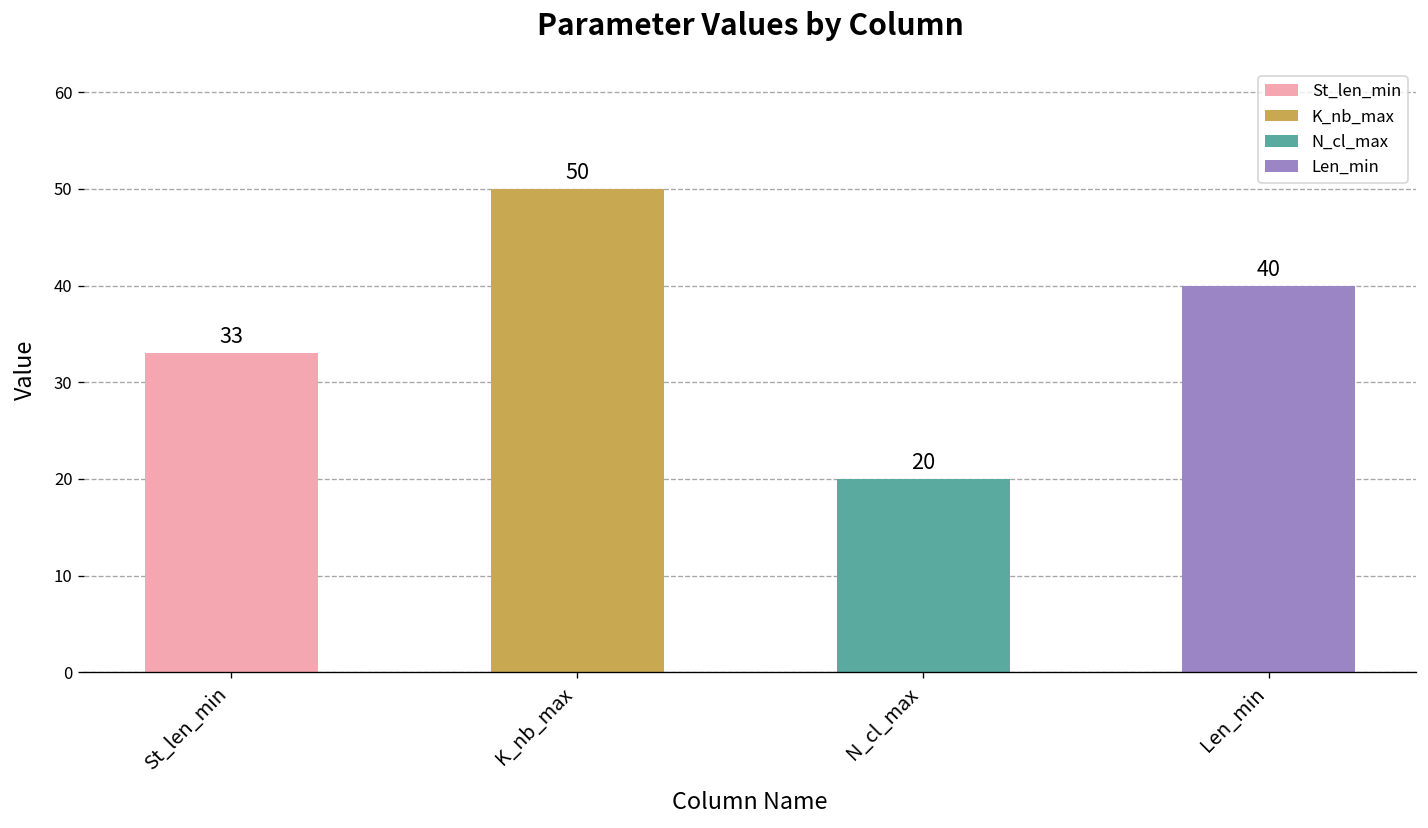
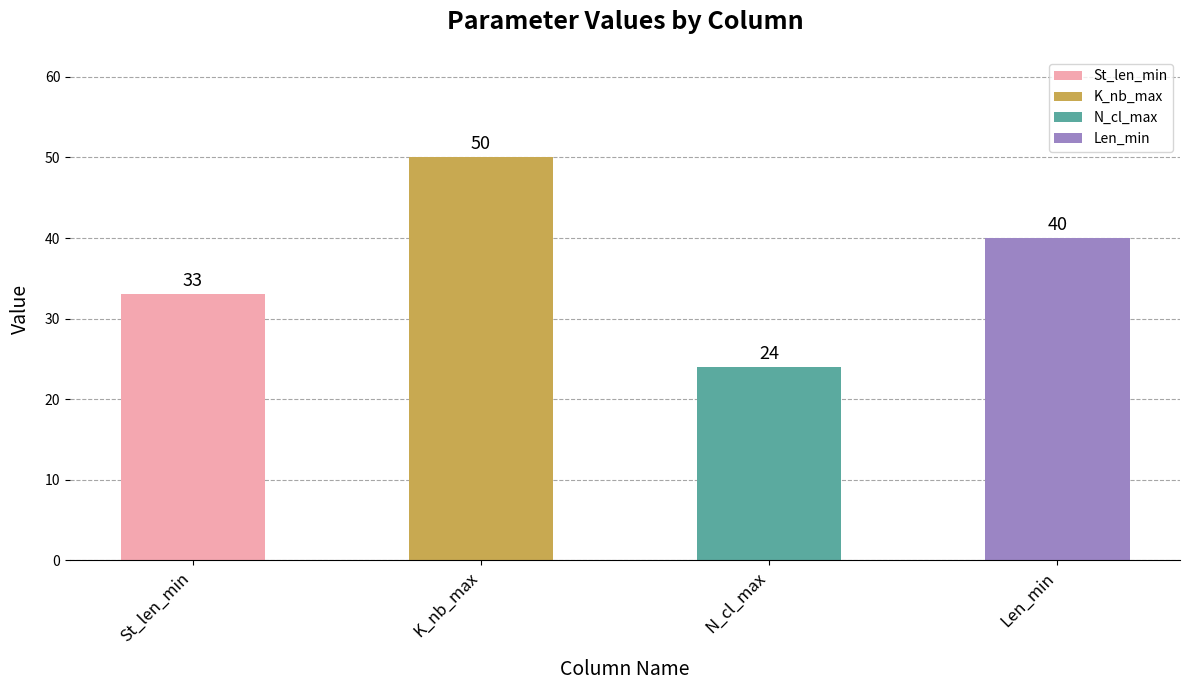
N_cl_max: 20 -> 24
